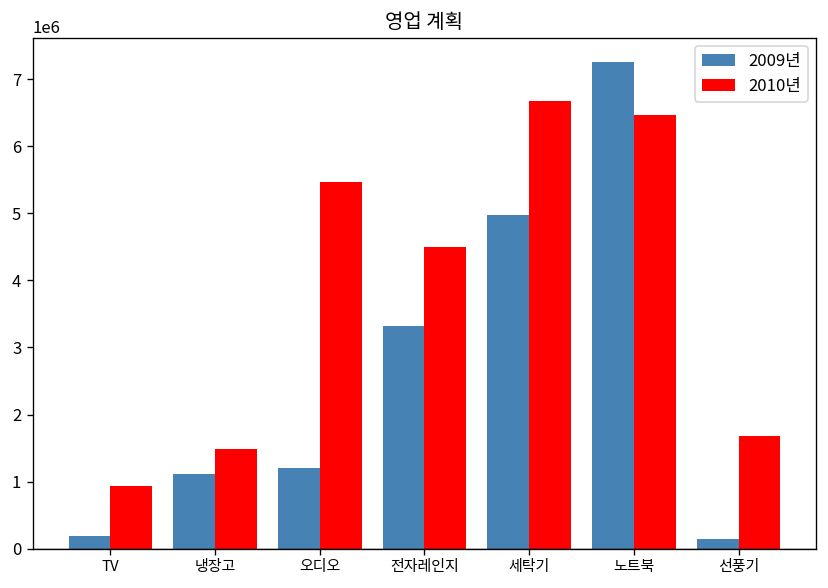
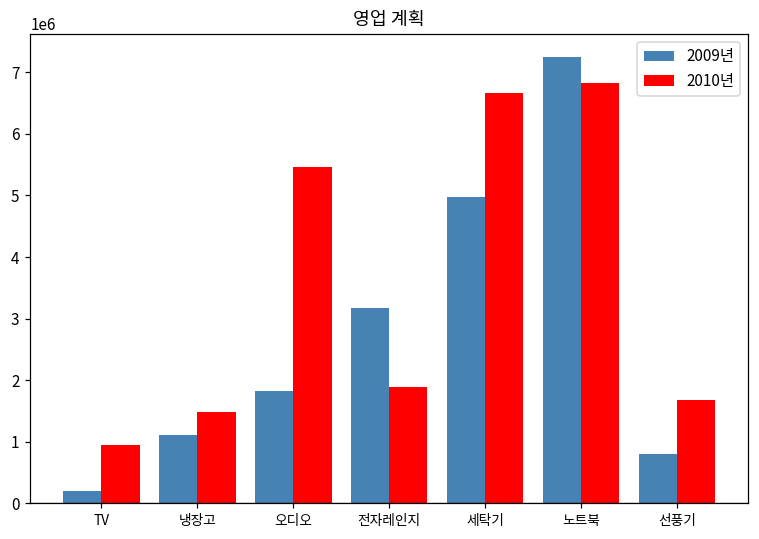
2009년, 오디오: 1200000 -> 1800000
2009년, 전자레인지: 3300000 -> 3200000
2010년, 전자레인지: 4500000 -> 1900000
2010년, 노트북: 6500000 -> 6800000
2009년, 선풍기: 100000 -> 800000
